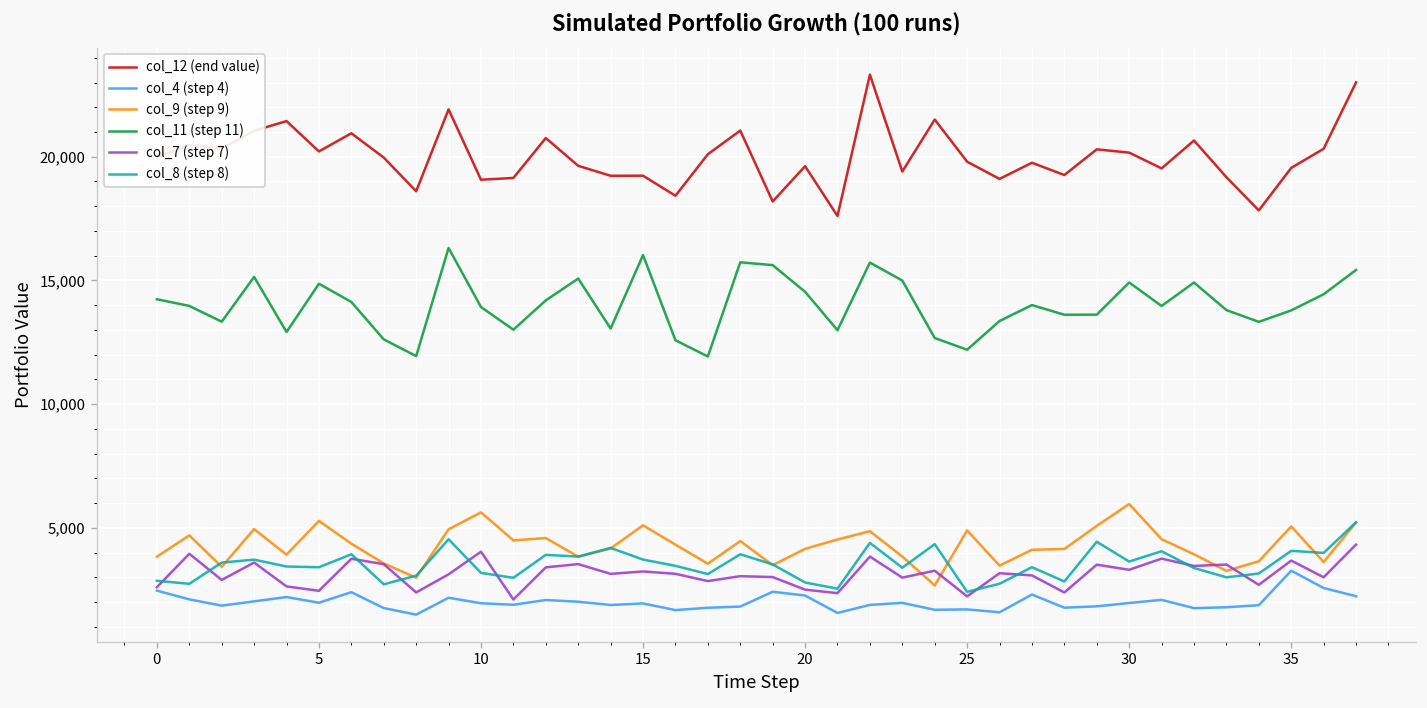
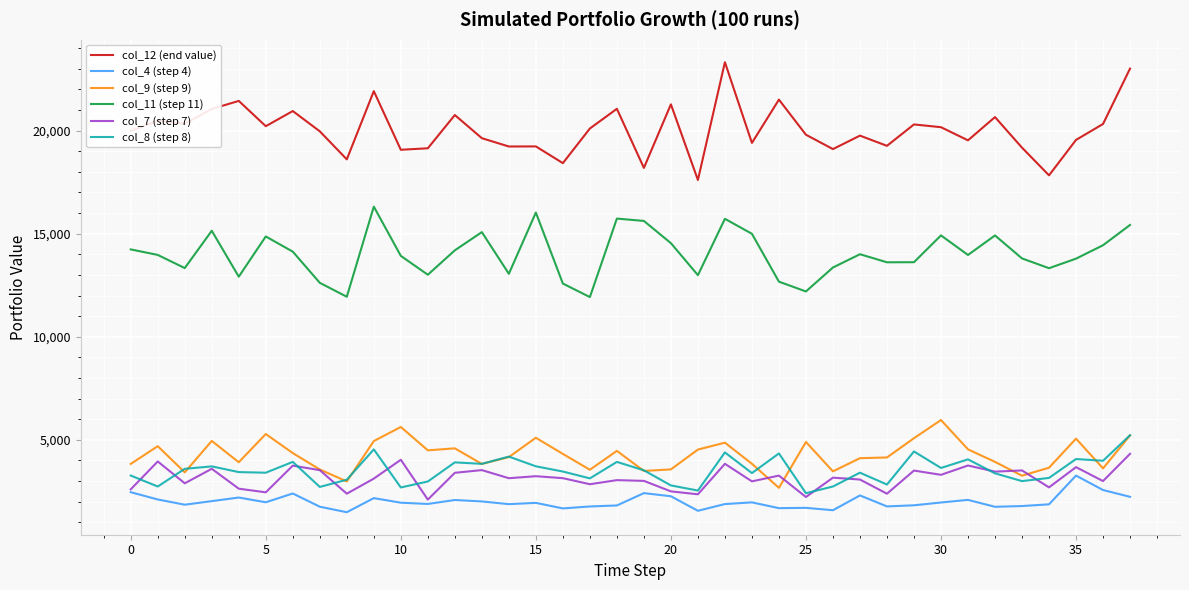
col_8 (step 8), 0: 2,900 -> 3,300
col_8 (step 8), 10: 3,200 -> 2,700
col_12 (end value), 20: 19,600 -> 21,300
col_9 (step 9), 20: 4,200 -> 3,600
